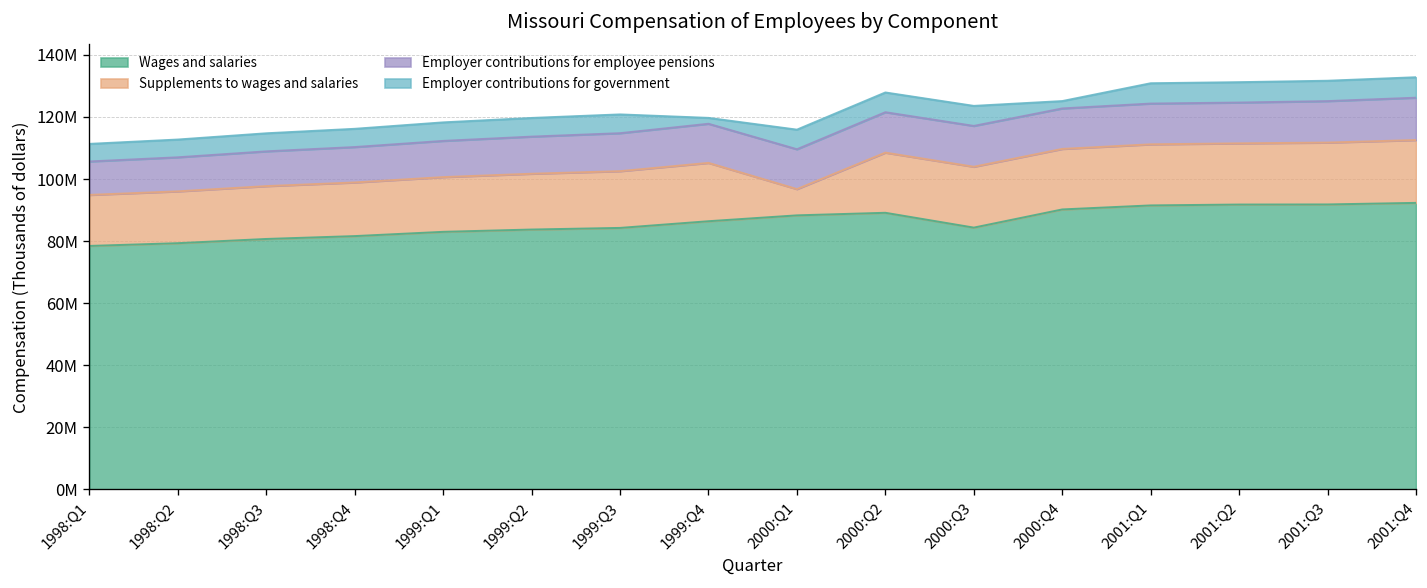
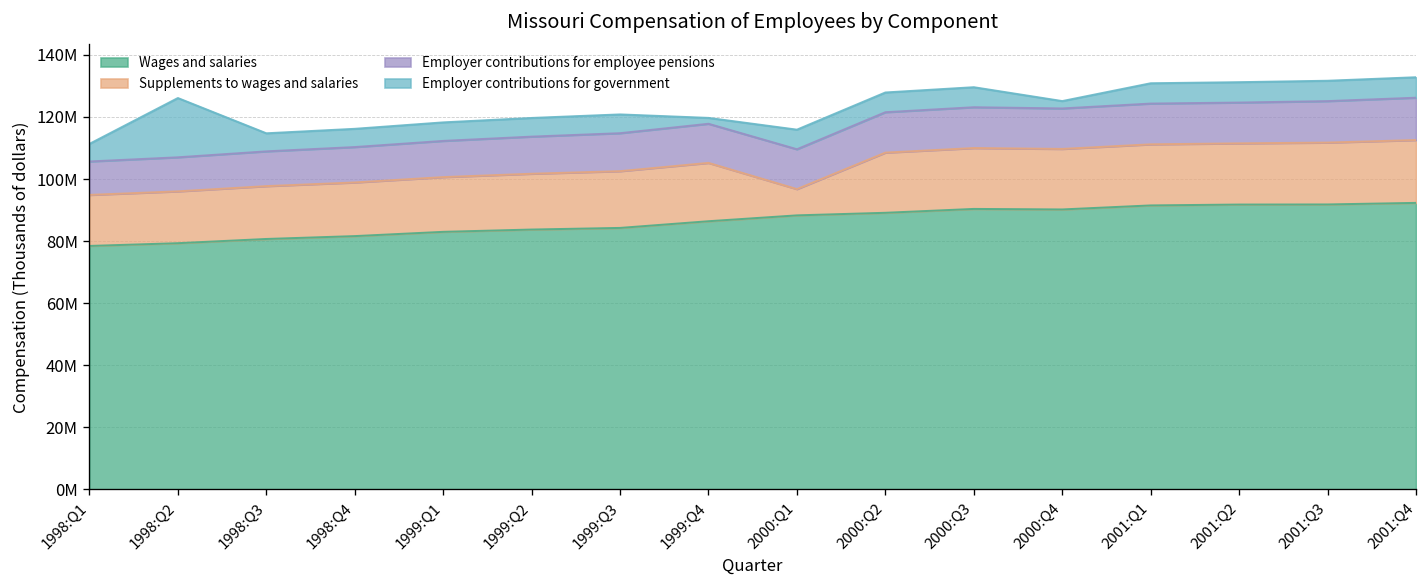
Employer contributions for government, 1998:Q2: 6000000 -> 19000000
Wages and salaries, 2000:Q3: 84000000 -> 90000000
